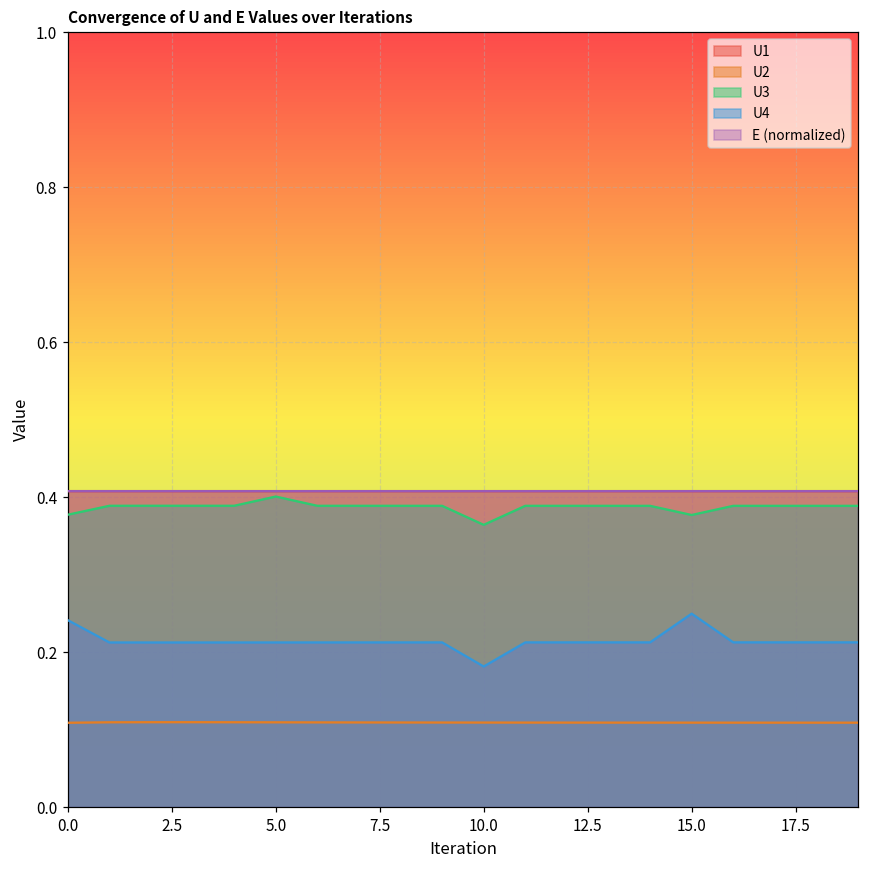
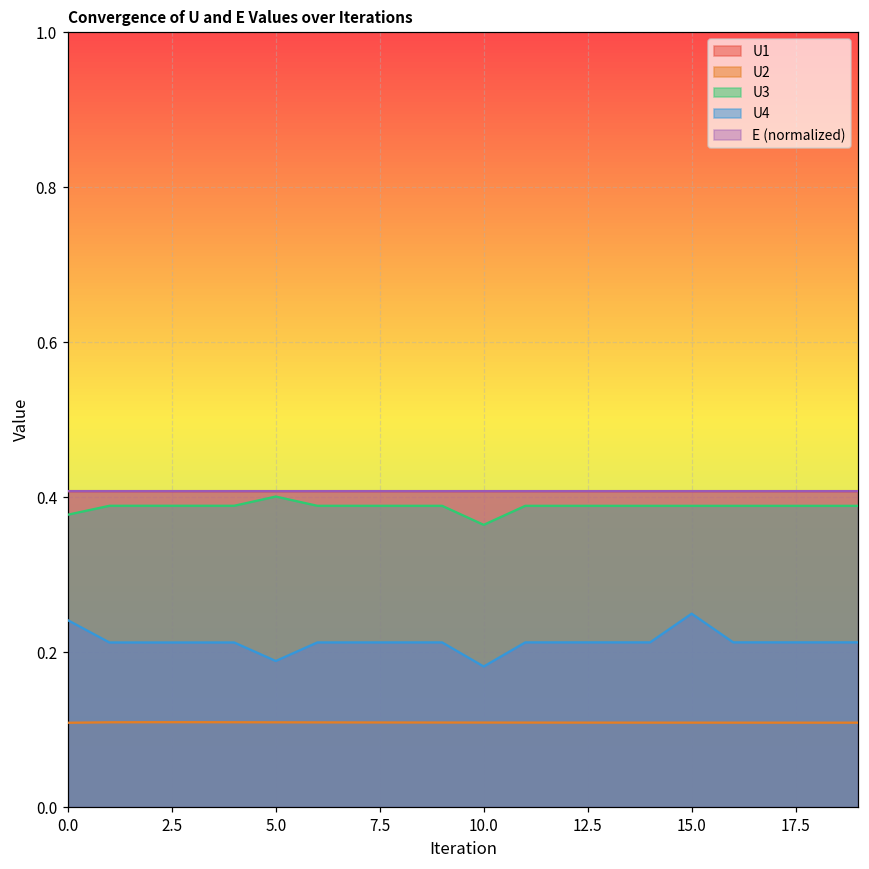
U4, 5.0: 0.21 -> 0.19
U3, 15.0: 0.38 -> 0.39
